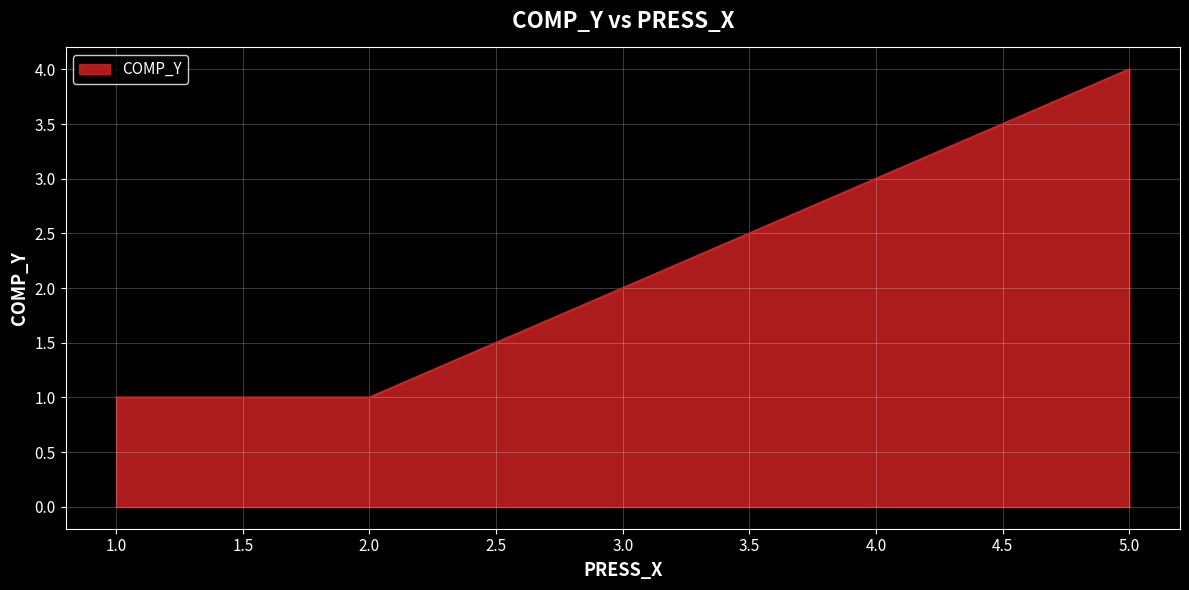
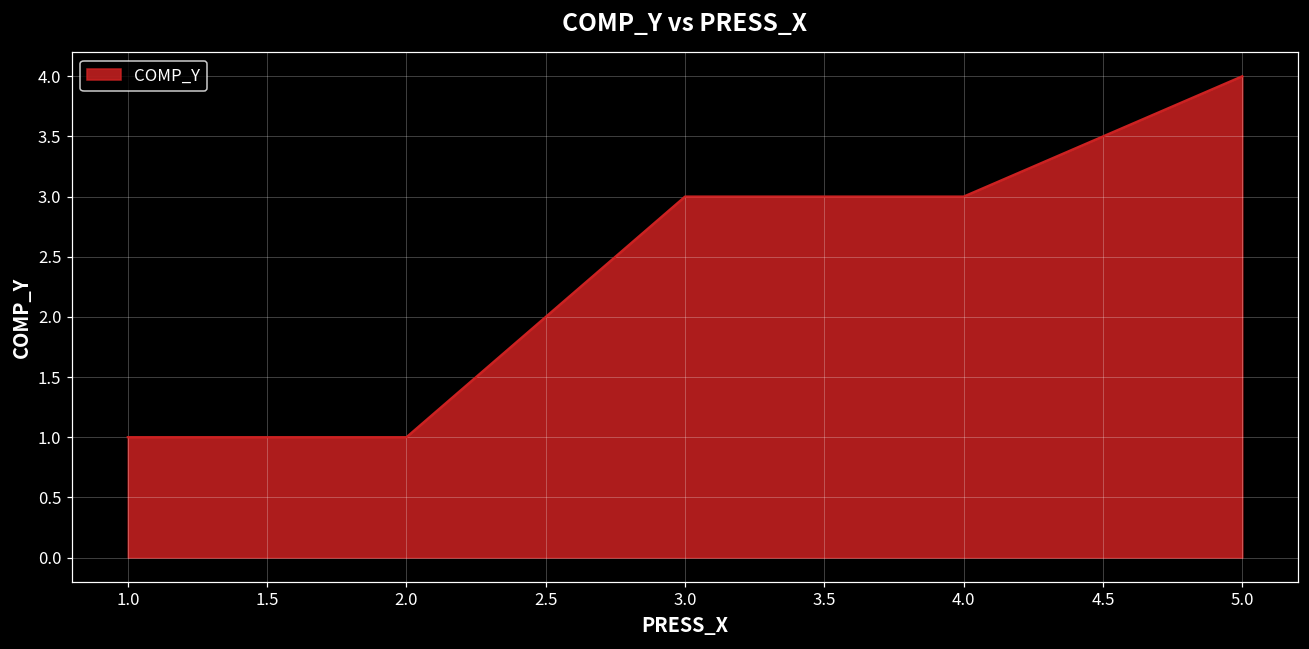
3.0: 2 -> 3
